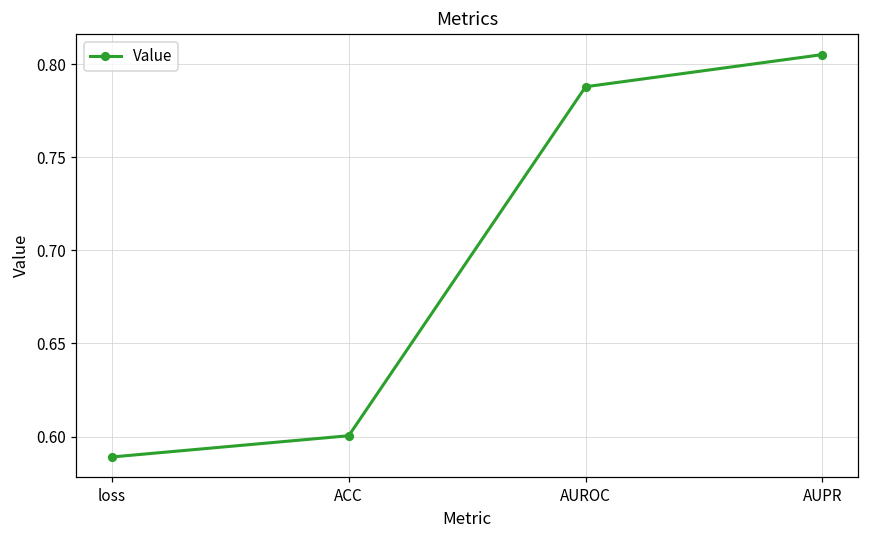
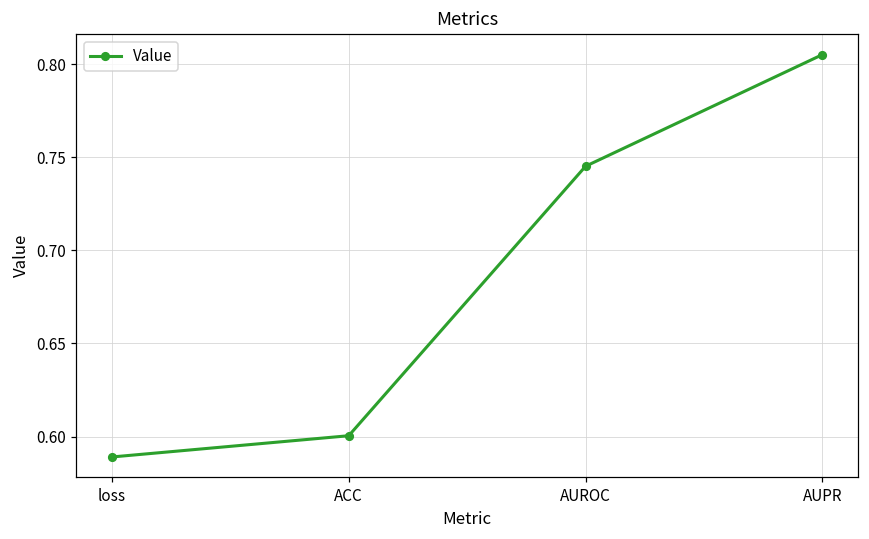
AUROC: 0.788 -> 0.745
